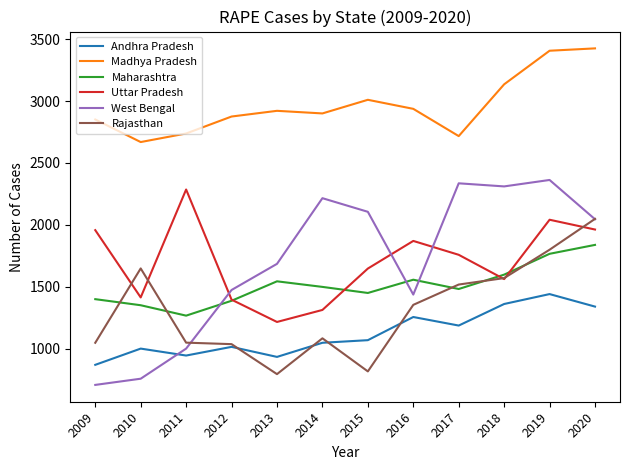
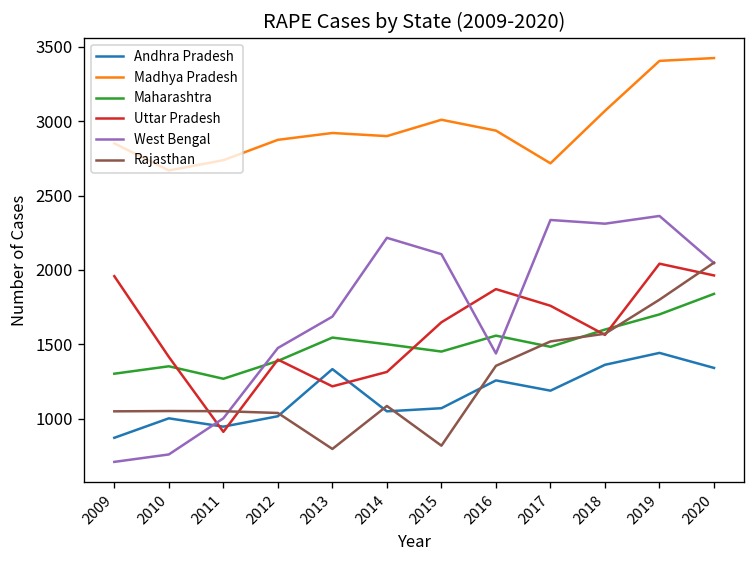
Maharashtra, 2009: 1400 -> 1300
Rajasthan, 2010: 1650 -> 1050
Uttar Pradesh, 2011: 2290 -> 910
Andhra Pradesh, 2013: 940 -> 1330
Madhya Pradesh, 2018: 3140 -> 3070
Maharashtra, 2019: 1770 -> 1700
